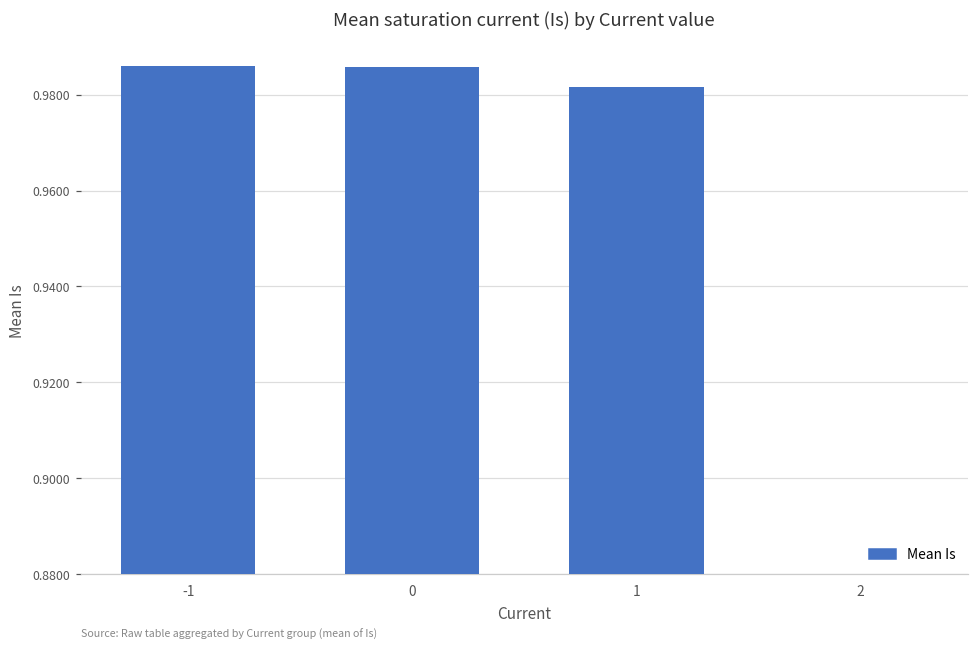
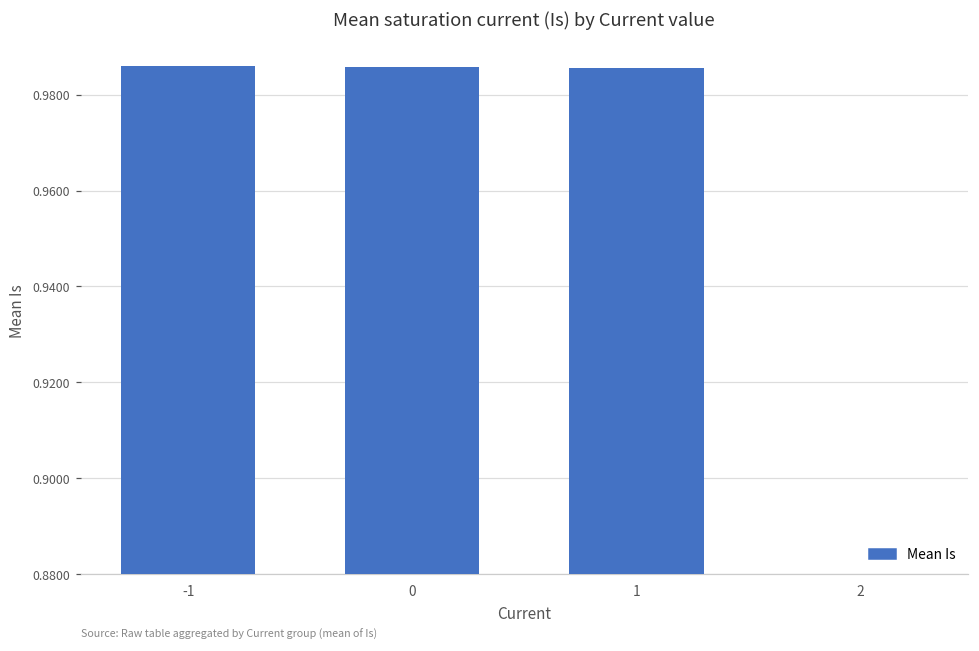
1: 0.982 -> 0.986
